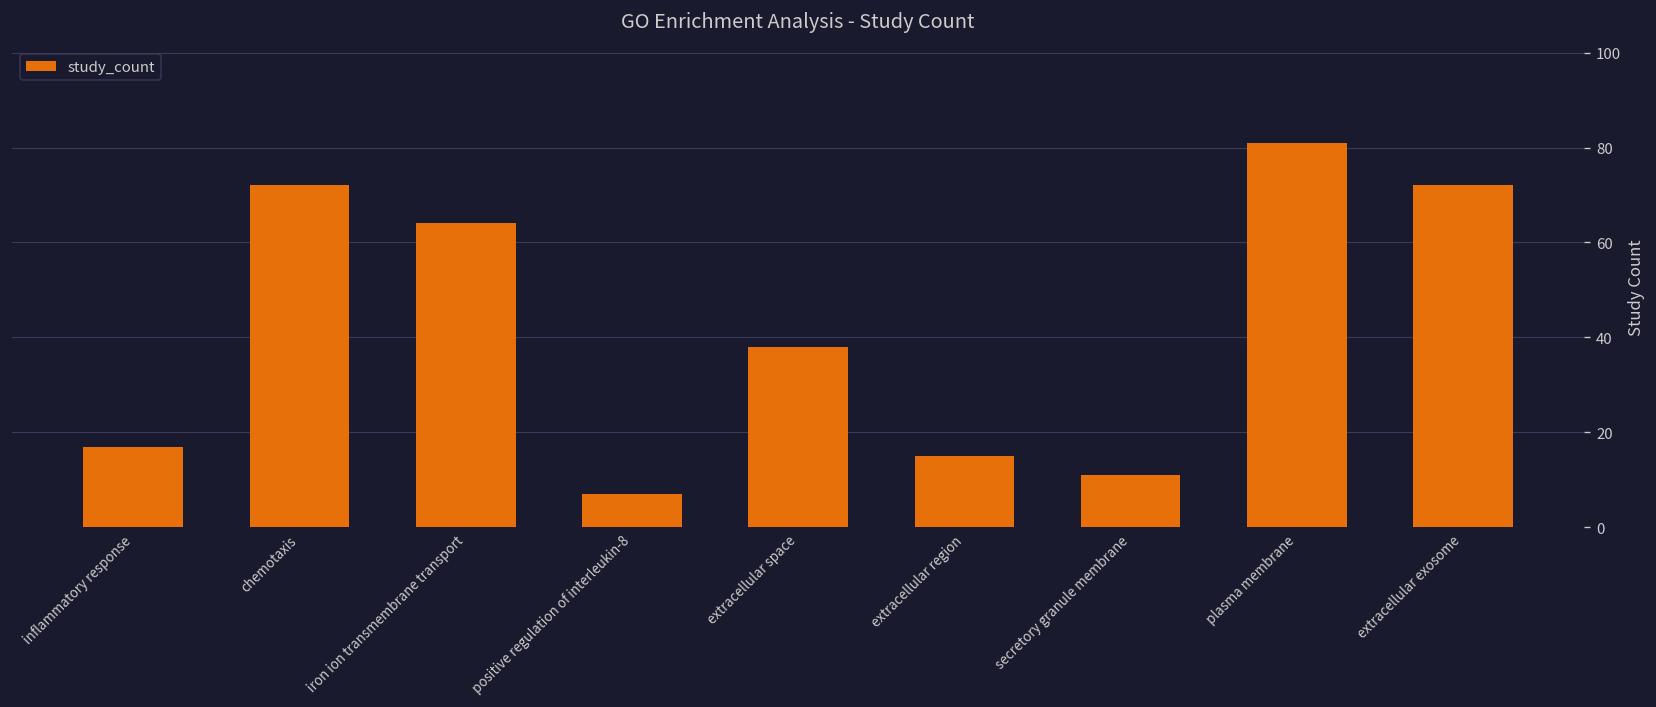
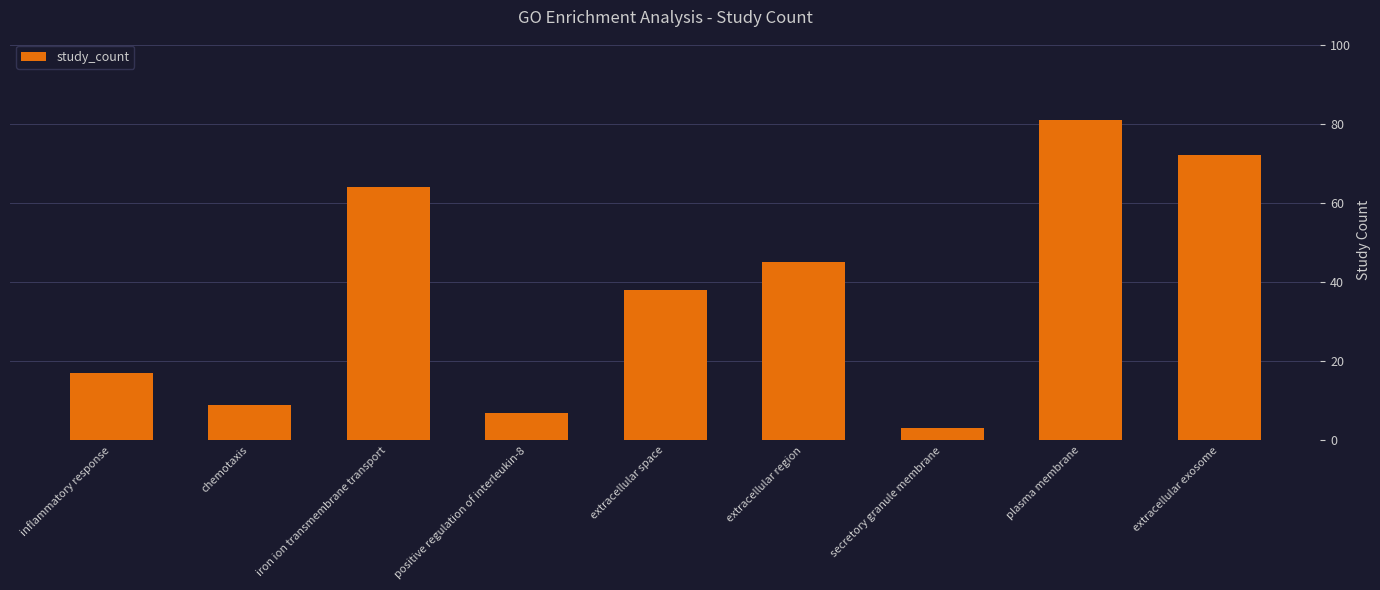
chemotaxis: 72 -> 9
extracellular region: 15 -> 45
secretory granule membrane: 11 -> 3
